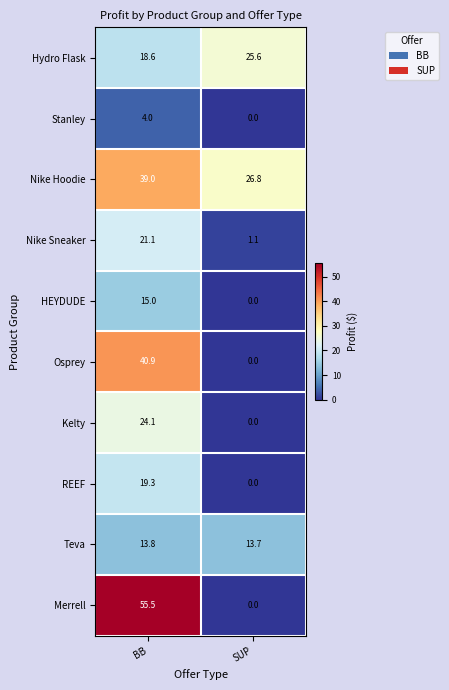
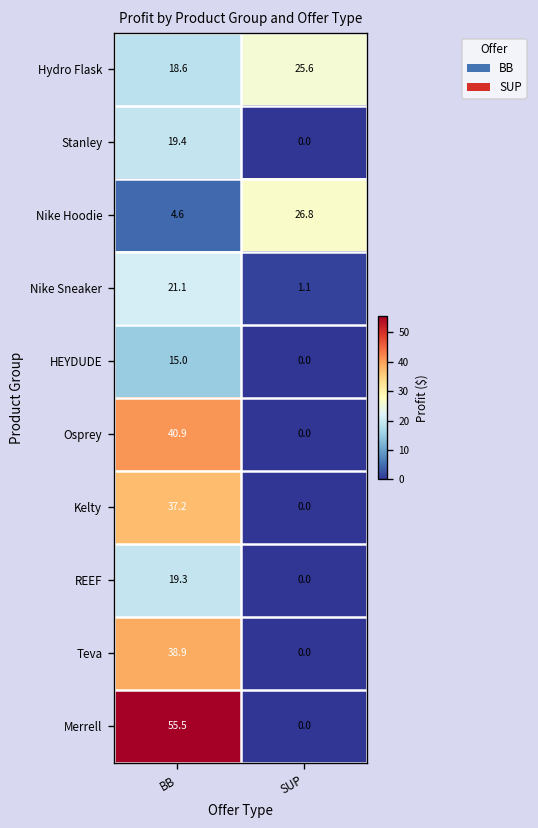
Stanley, BB: 4.0 -> 19.4
Nike Hoodie, BB: 39.0 -> 4.6
Kelty, BB: 24.1 -> 37.2
Teva, BB: 13.8 -> 38.9
Teva, SUP: 13.7 -> 0.0
